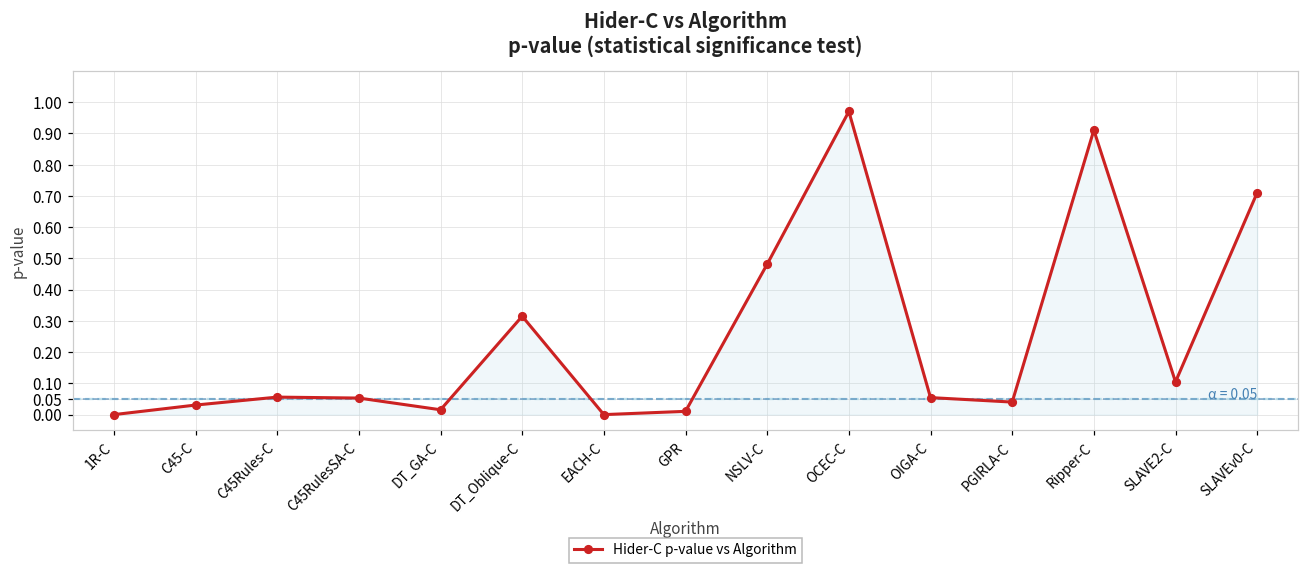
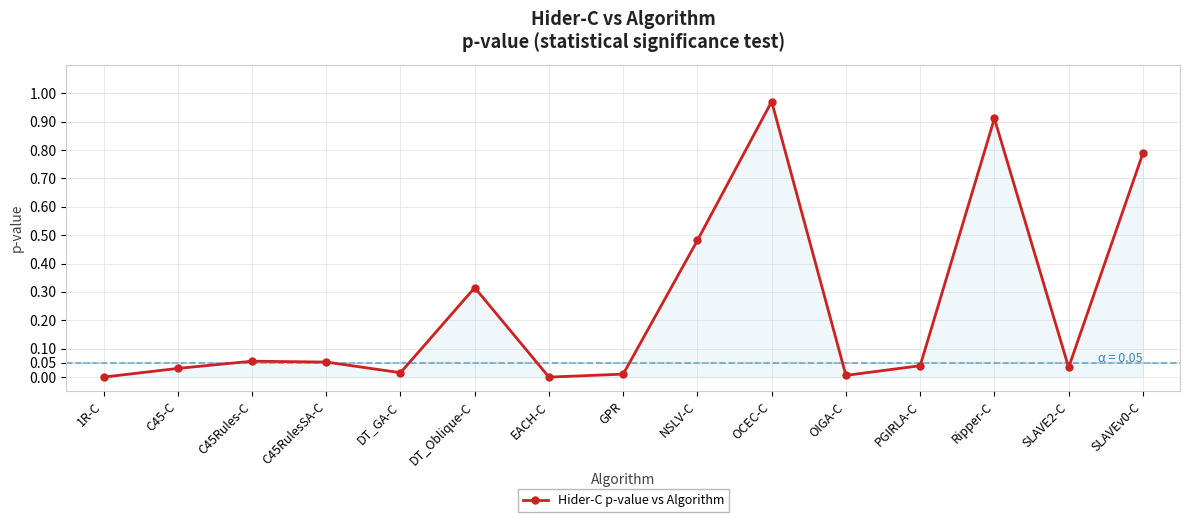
OIGA-C: 0.05 -> 0.01
SLAVE2-C: 0.10 -> 0.03
SLAVEv0-C: 0.71 -> 0.79
